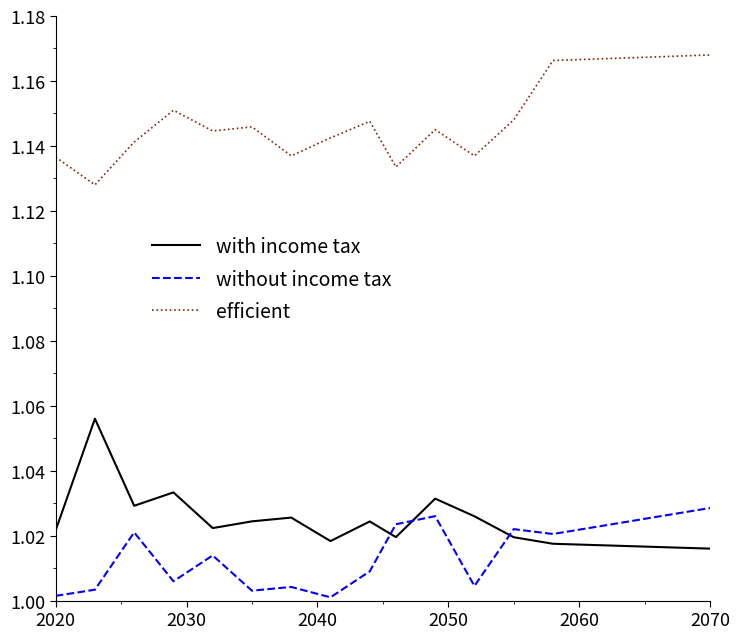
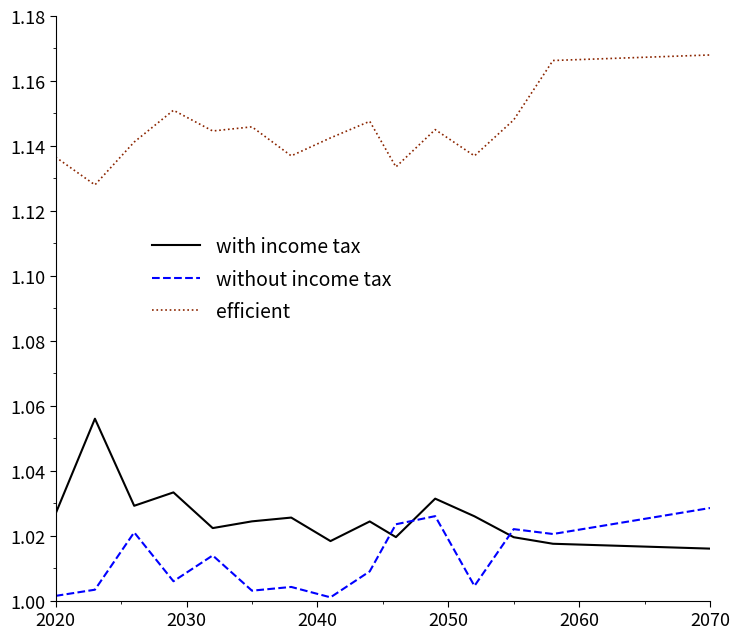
with income tax, 2020: 1.022 -> 1.027
